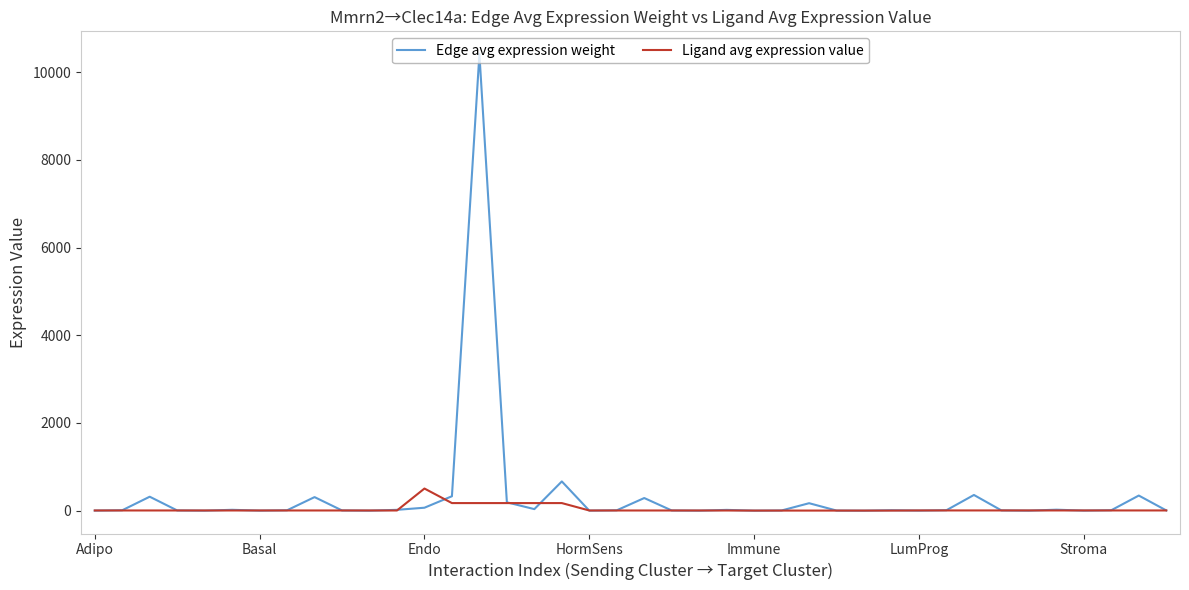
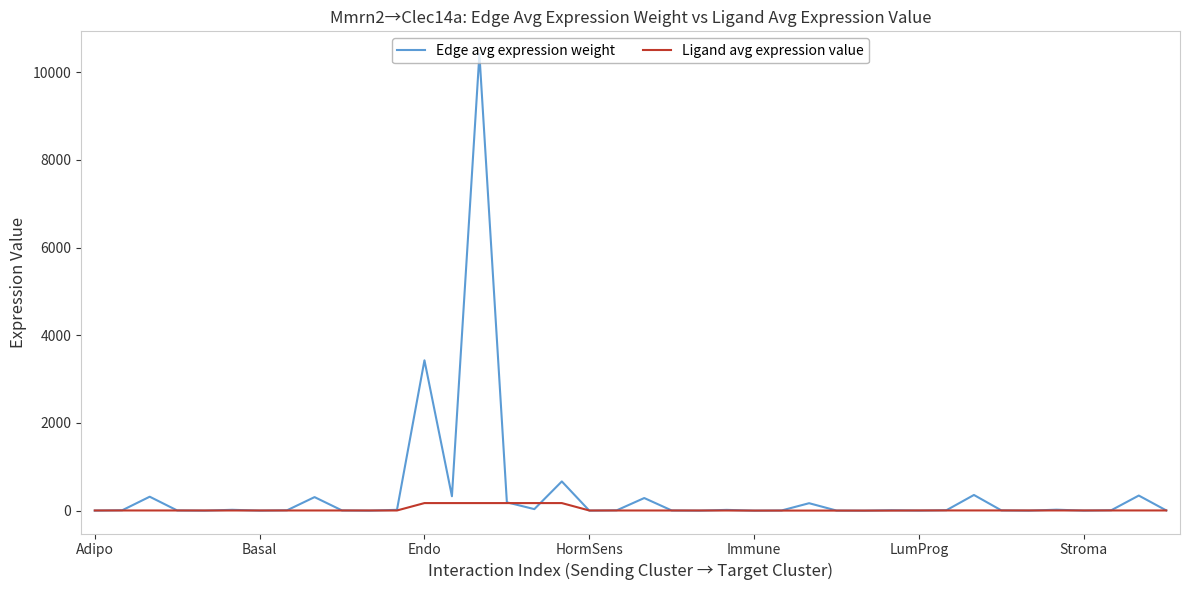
Edge avg expression weight, Endo: 100 -> 3400
Ligand avg expression value, Endo: 500 -> 200
